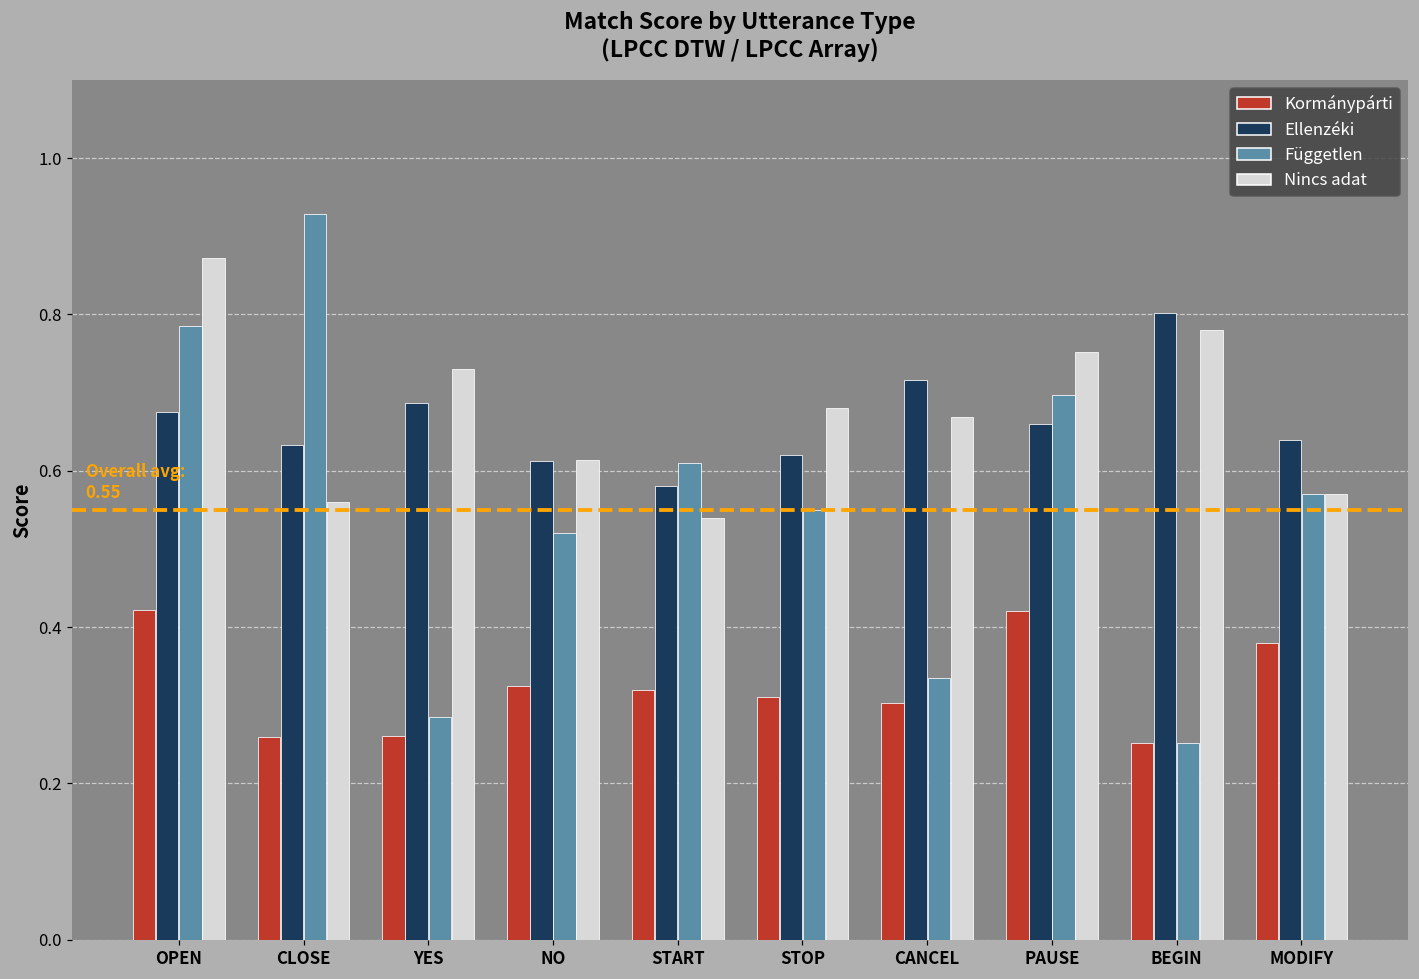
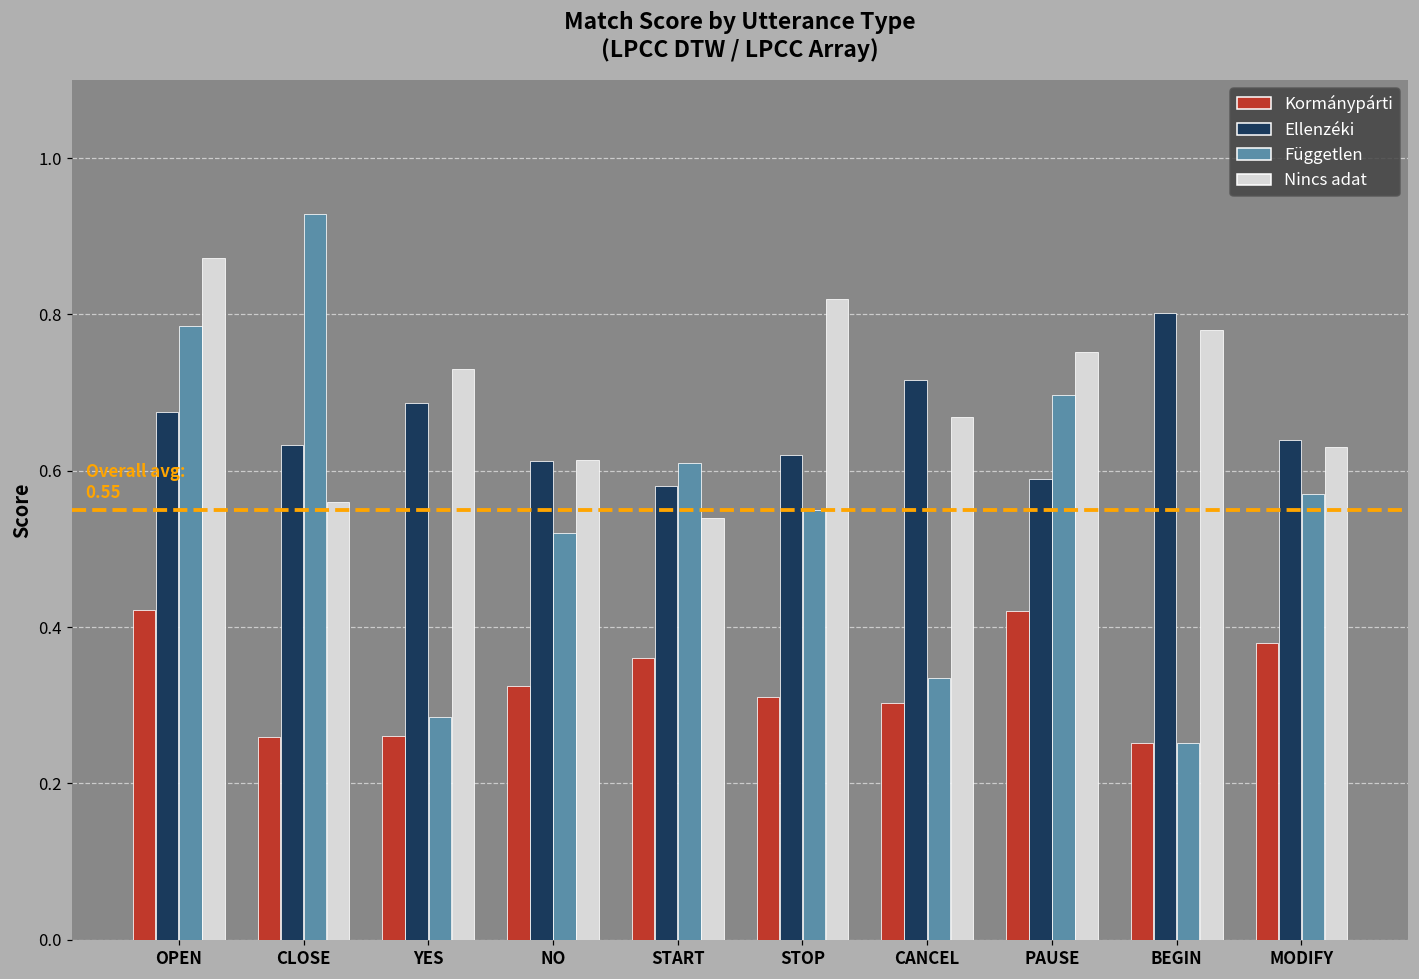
Kormánypárti, START: 0.32 -> 0.36
Nincs adat, STOP: 0.68 -> 0.82
Ellenzéki, PAUSE: 0.66 -> 0.59
Nincs adat, MODIFY: 0.57 -> 0.63
